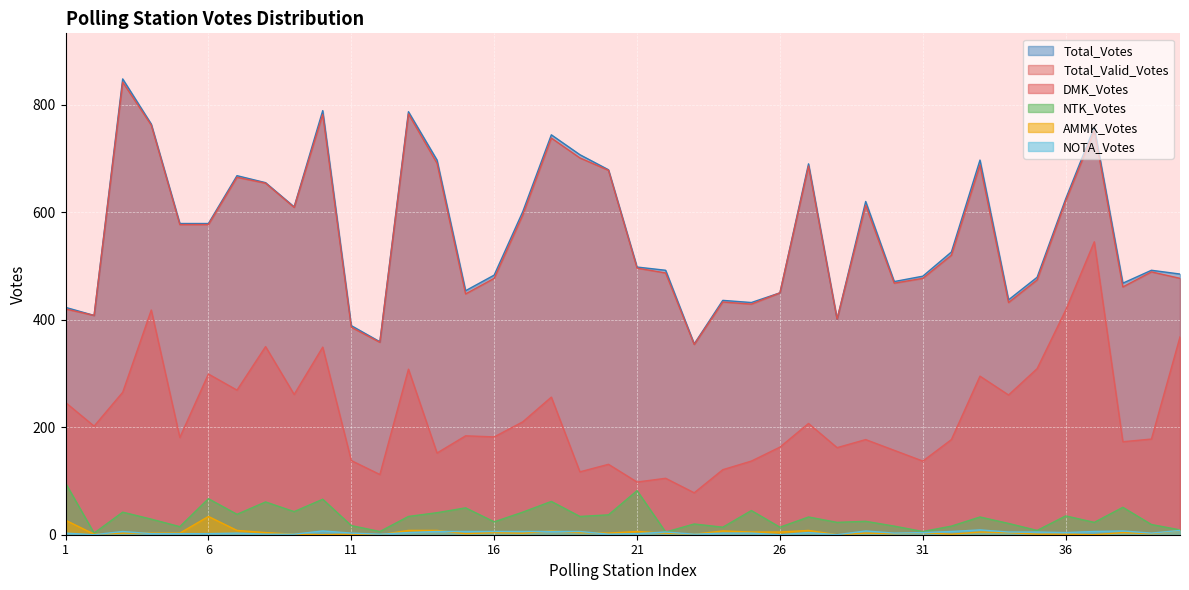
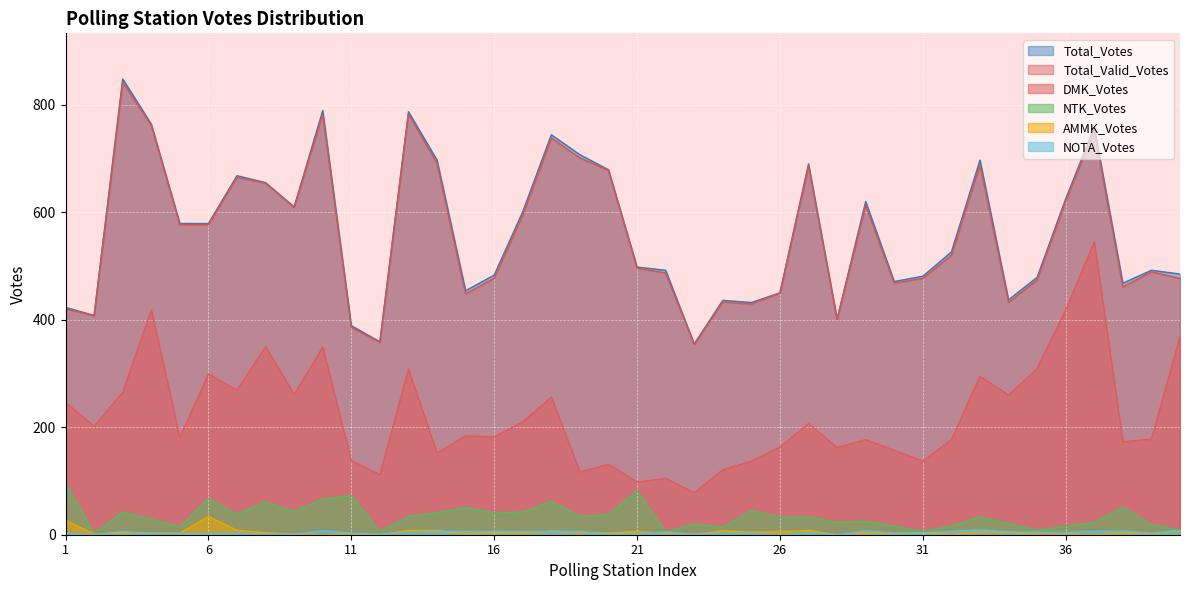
NTK_Votes, 11: 20 -> 70
NTK_Votes, 16: 20 -> 40
NTK_Votes, 26: 10 -> 30
NTK_Votes, 36: 40 -> 20
